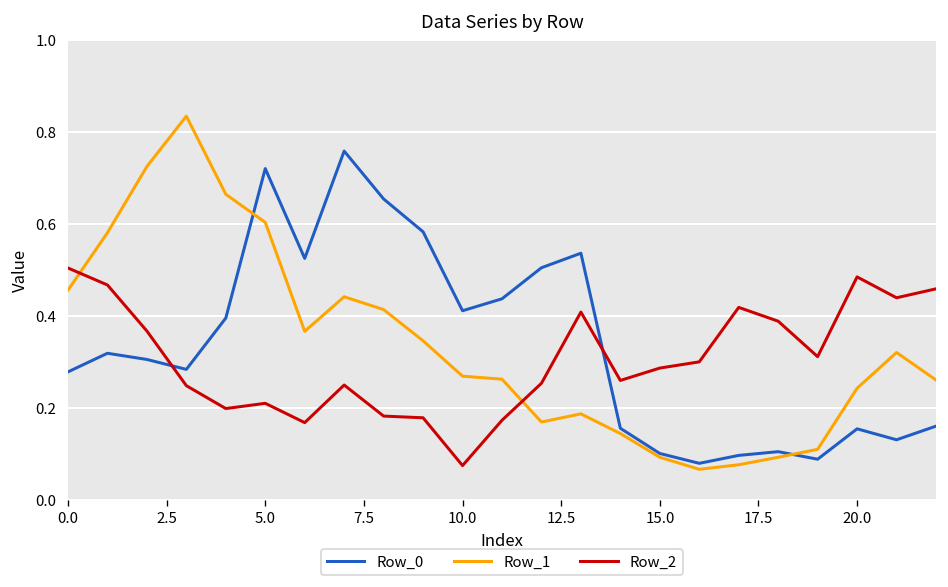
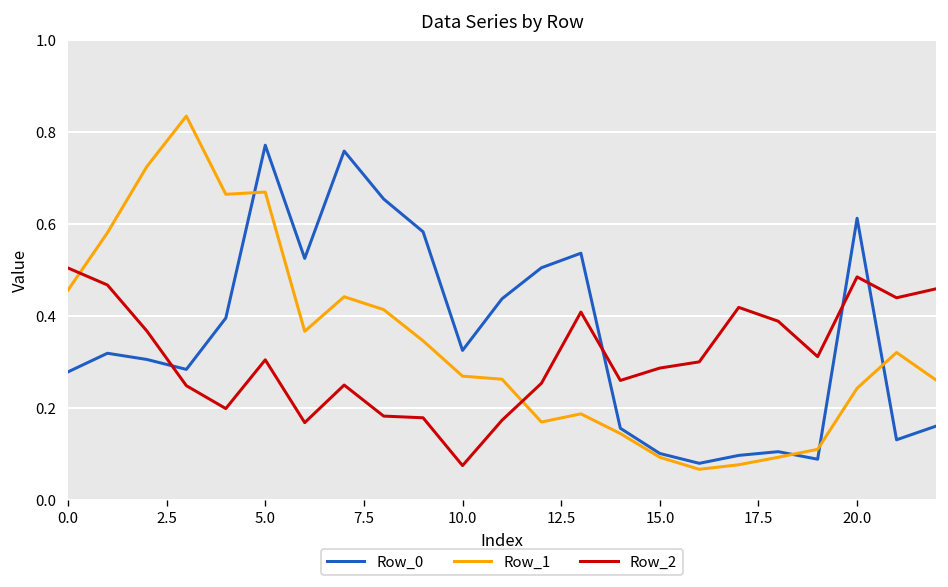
Row_0, 5.0: 0.72 -> 0.77
Row_1, 5.0: 0.60 -> 0.67
Row_2, 5.0: 0.21 -> 0.30
Row_0, 10.0: 0.41 -> 0.33
Row_0, 20.0: 0.15 -> 0.61
